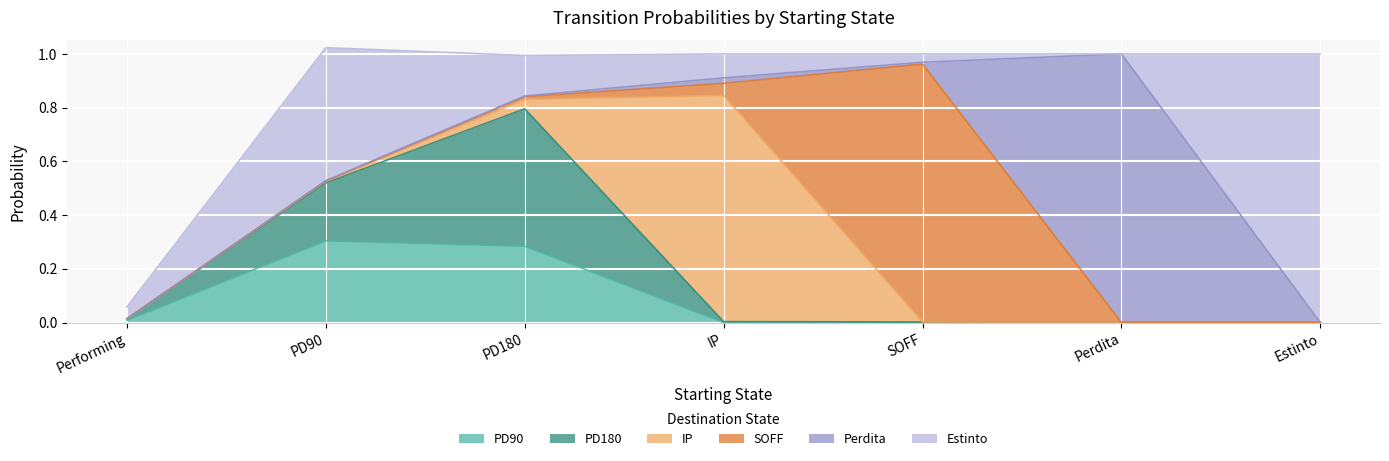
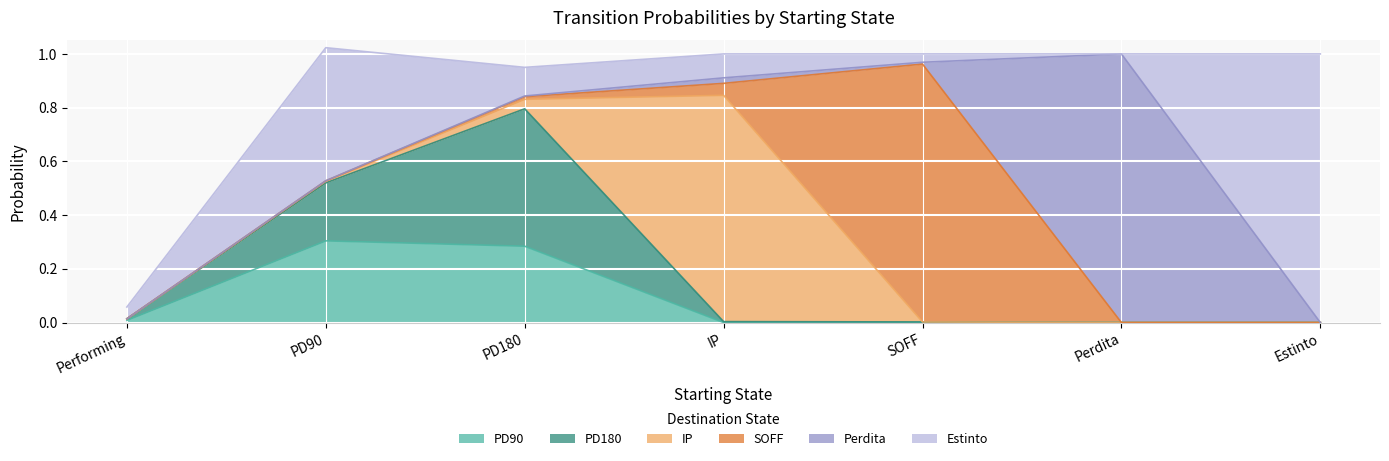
Estinto, PD180: 0.15 -> 0.11
